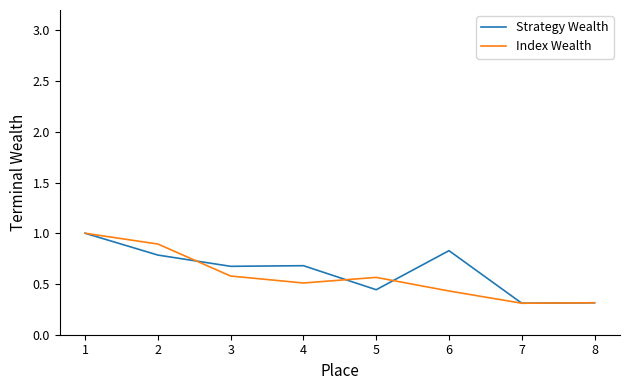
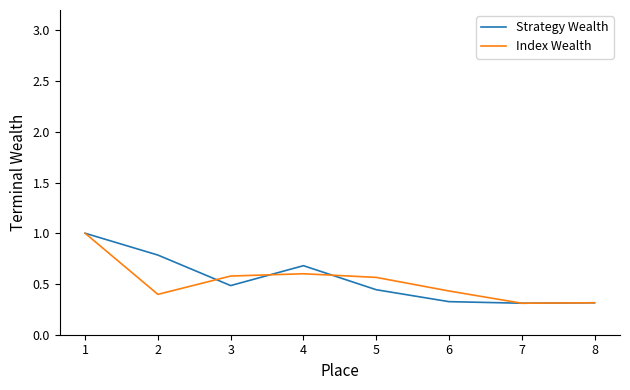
Index Wealth, 2: 0.89 -> 0.40
Strategy Wealth, 3: 0.67 -> 0.48
Index Wealth, 4: 0.51 -> 0.60
Strategy Wealth, 6: 0.83 -> 0.33
